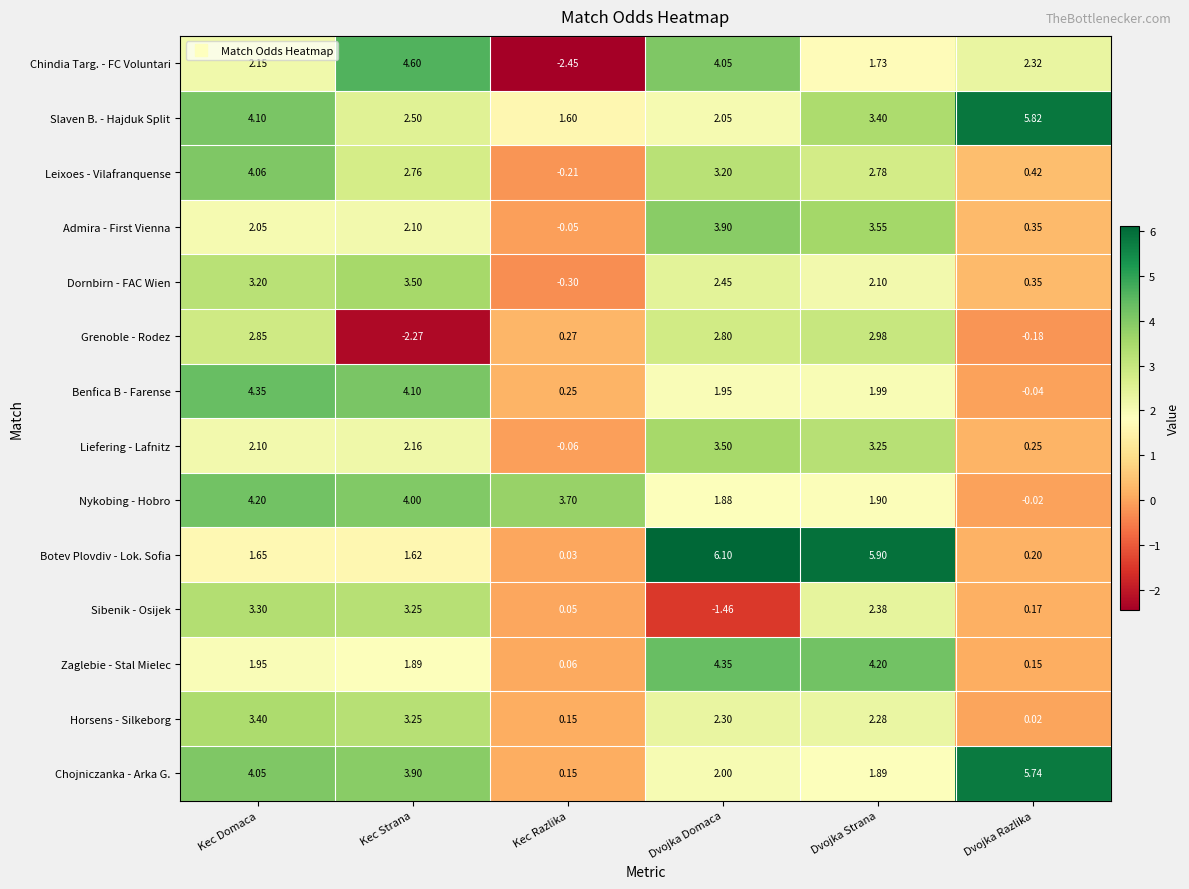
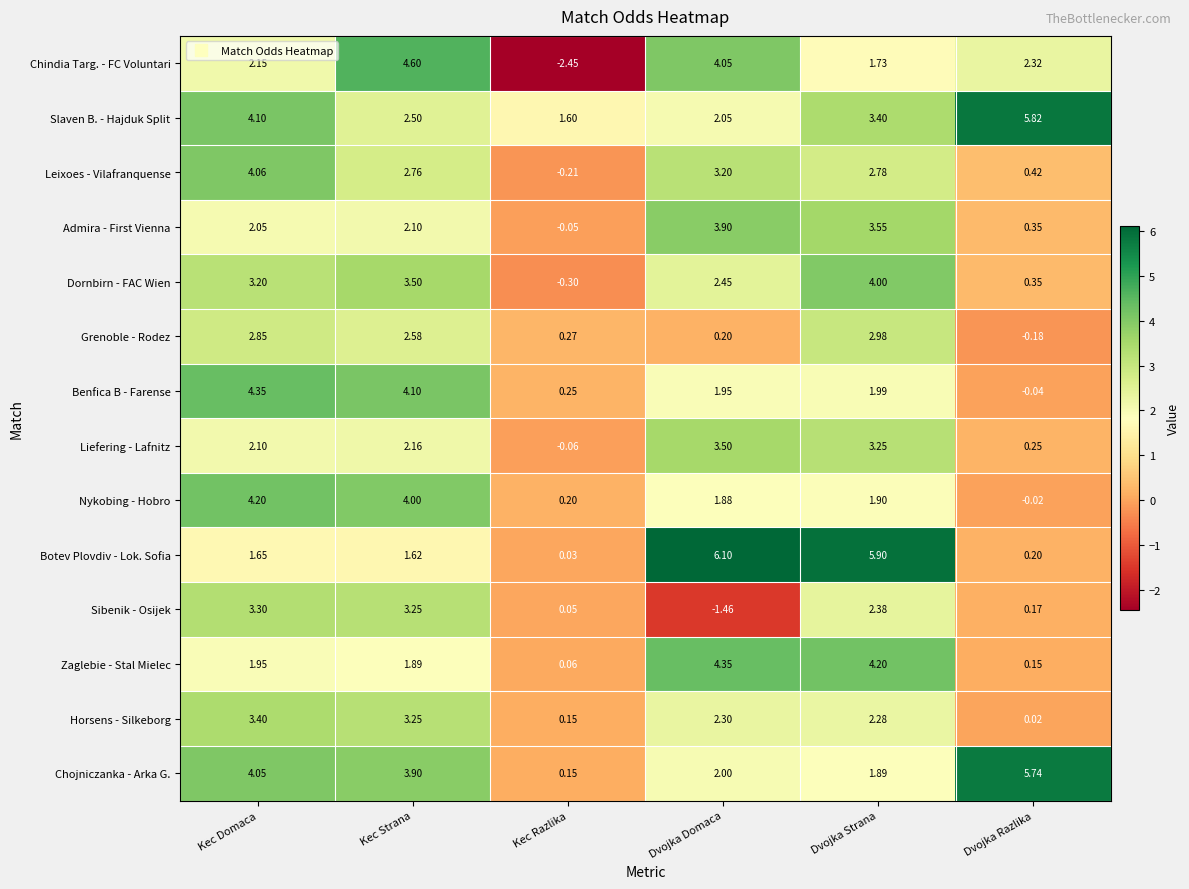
Dornbirn - FAC Wien, Dvojka Strana: 2.10 -> 4.00
Grenoble - Rodez, Kec Strana: -2.27 -> 2.58
Grenoble - Rodez, Dvojka Domaca: 2.80 -> 0.20
Nykobing - Hobro, Kec Razlika: 3.70 -> 0.20
